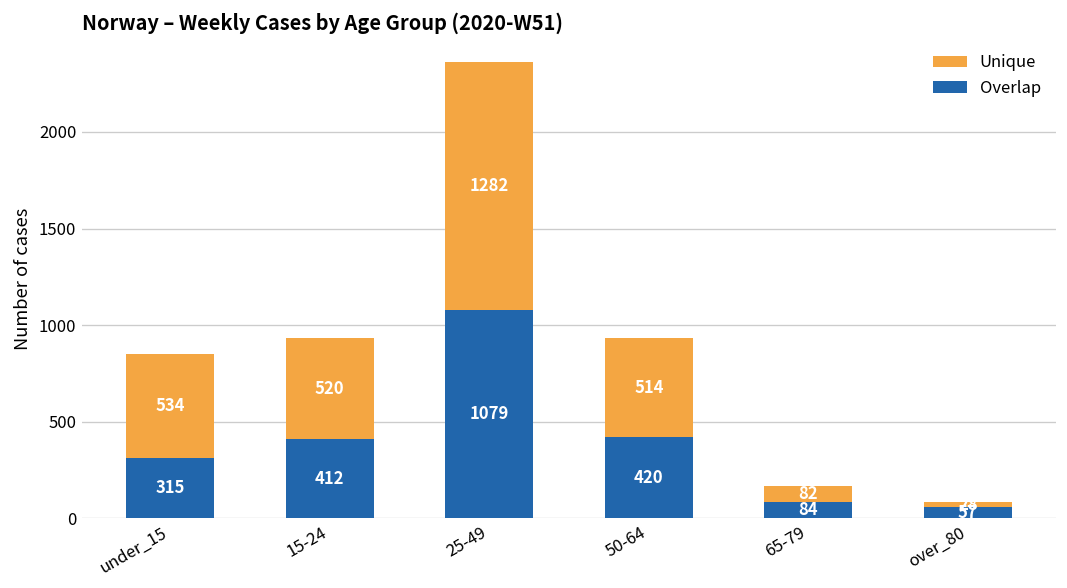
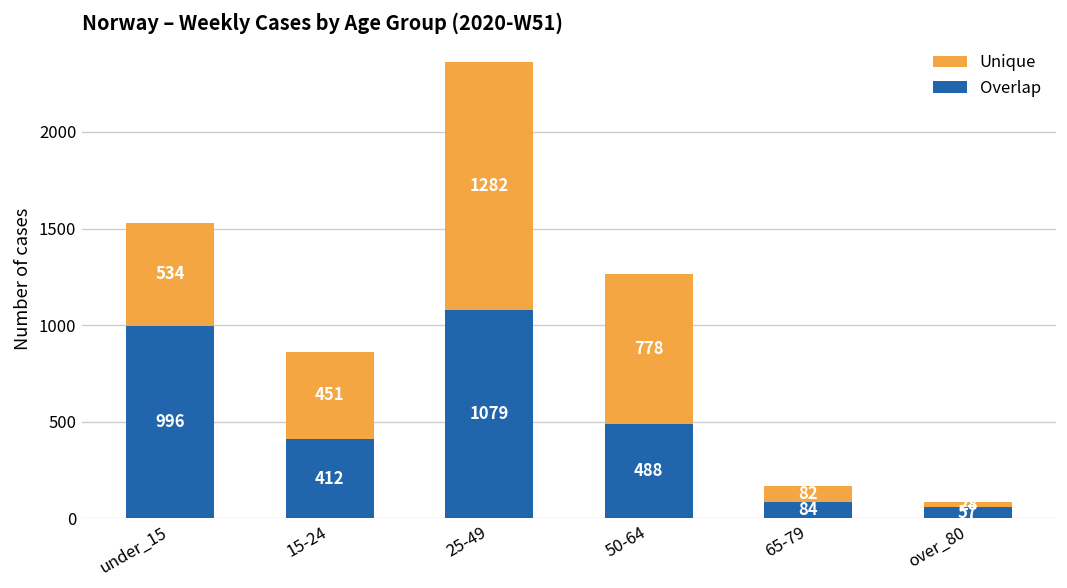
Overlap, under_15: 315 -> 996
Unique, 15-24: 520 -> 451
Overlap, 50-64: 420 -> 488
Unique, 50-64: 514 -> 778
